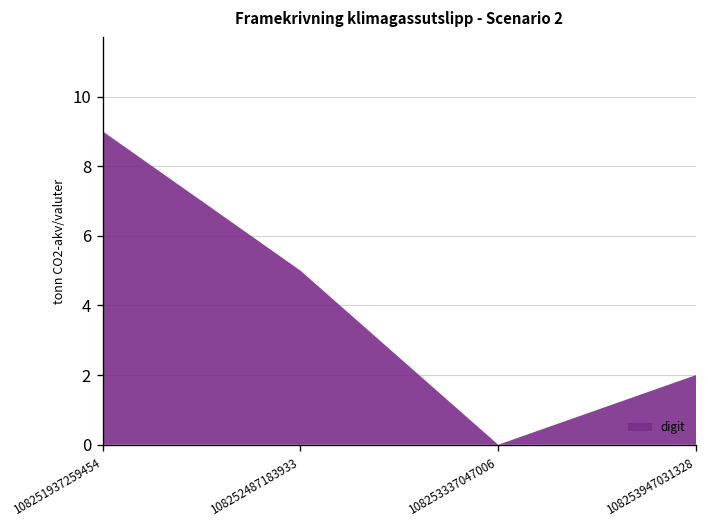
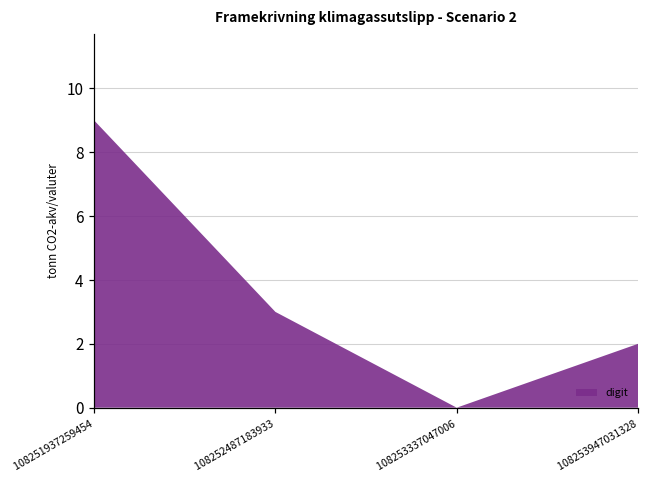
108252487183933: 5 -> 3
